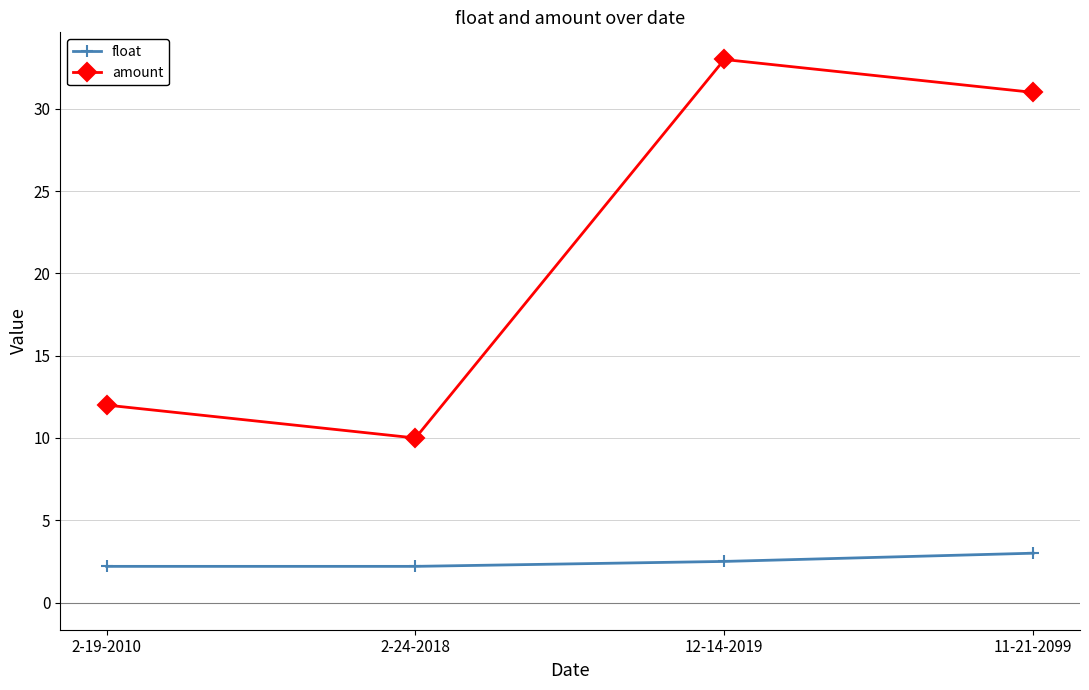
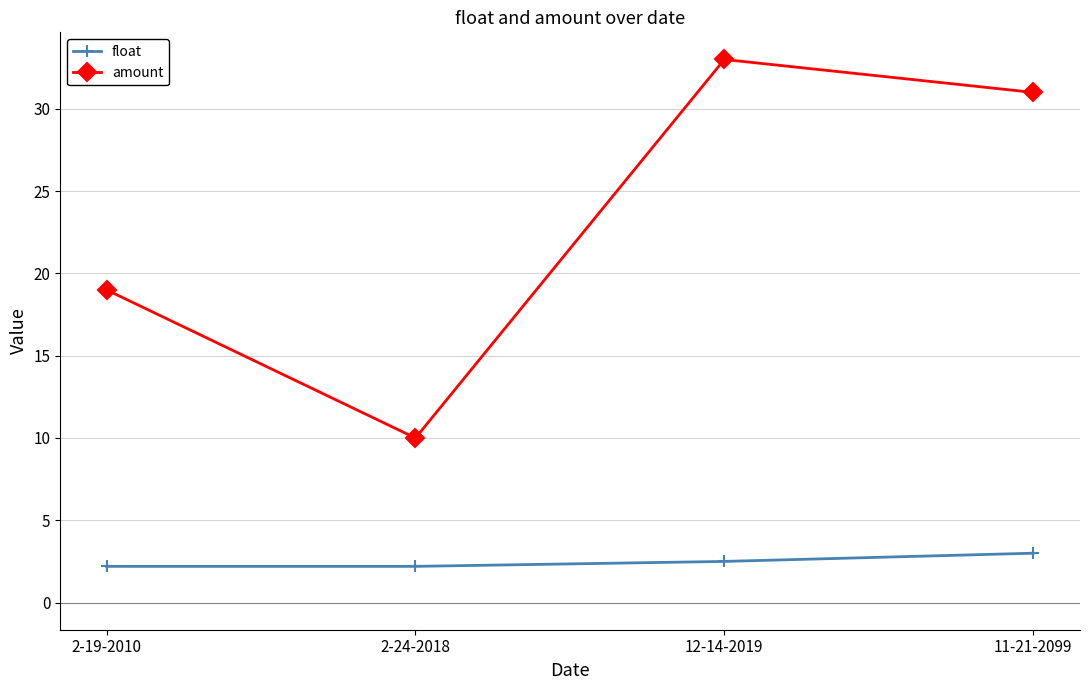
amount, 2-19-2010: 12 -> 19
